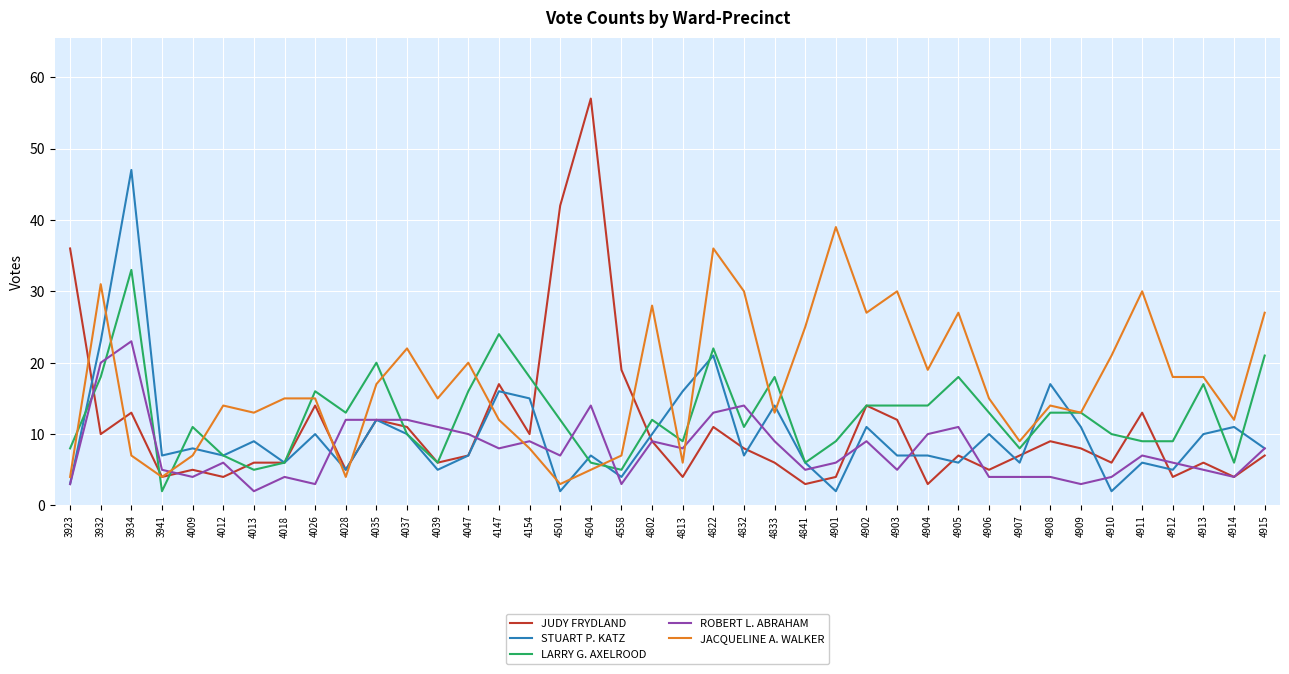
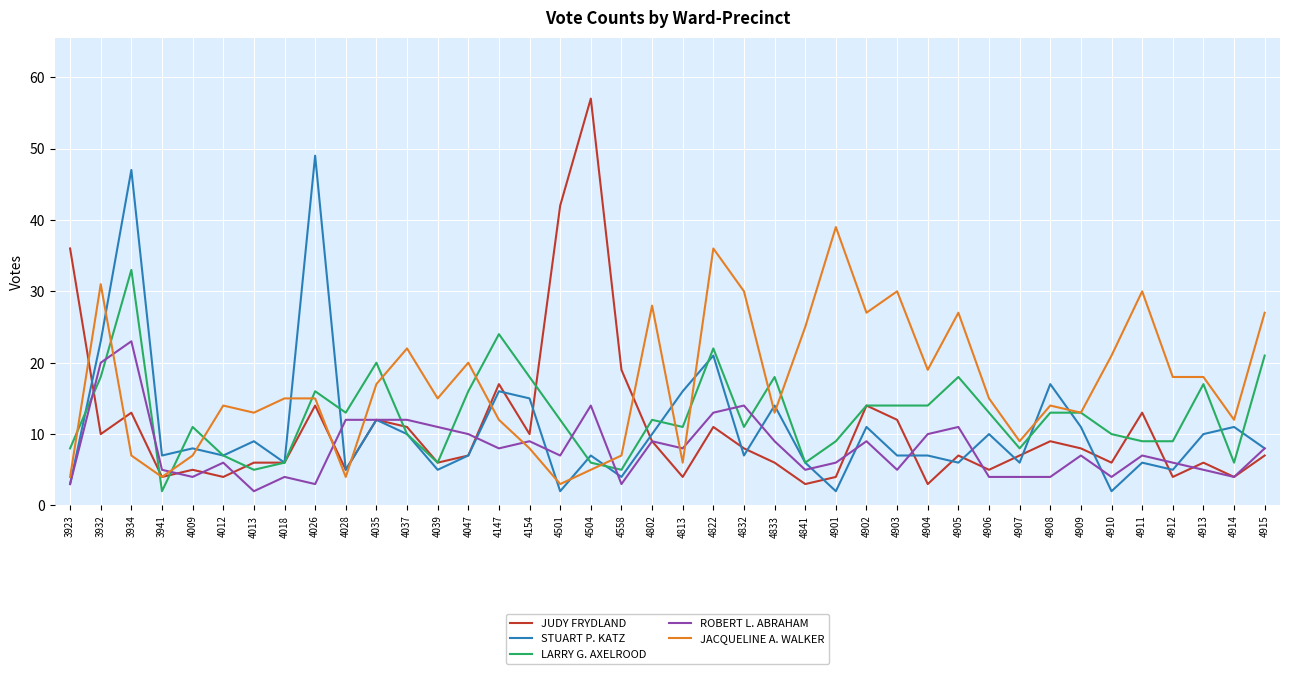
STUART P. KATZ, 4026: 10 -> 49
LARRY G. AXELROOD, 4813: 9 -> 11
ROBERT L. ABRAHAM, 4909: 3 -> 7
